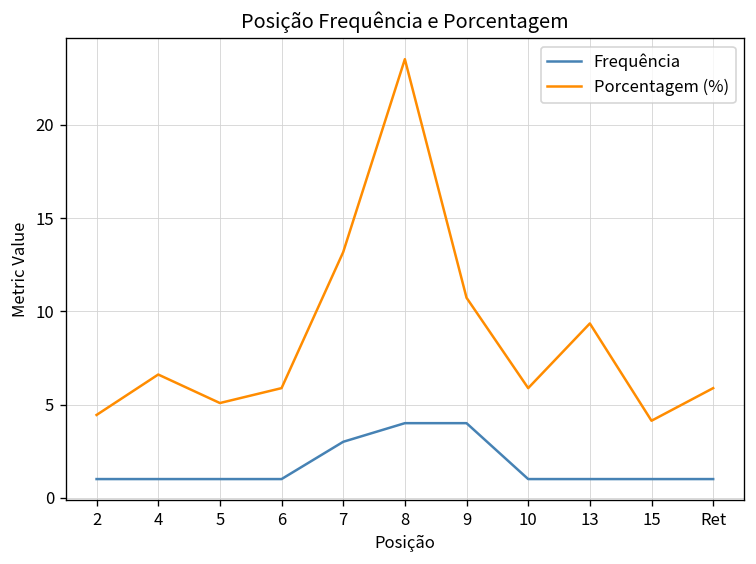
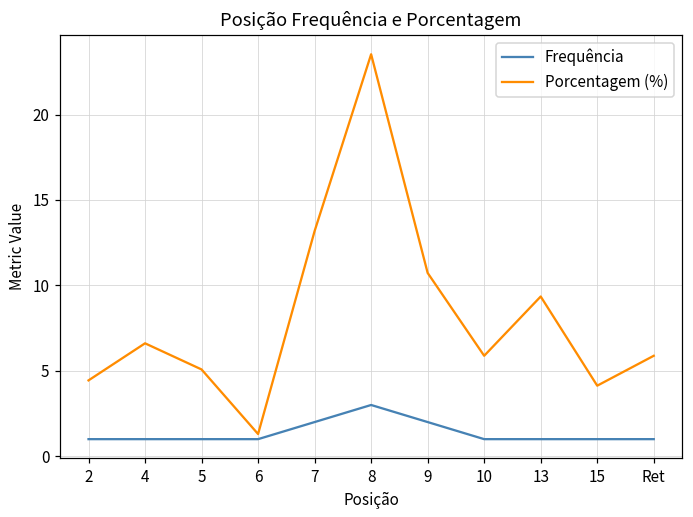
Porcentagem (%), 6: 5.9 -> 1.3
Frequência, 7: 3 -> 2
Frequência, 8: 4 -> 3
Frequência, 9: 4 -> 2
